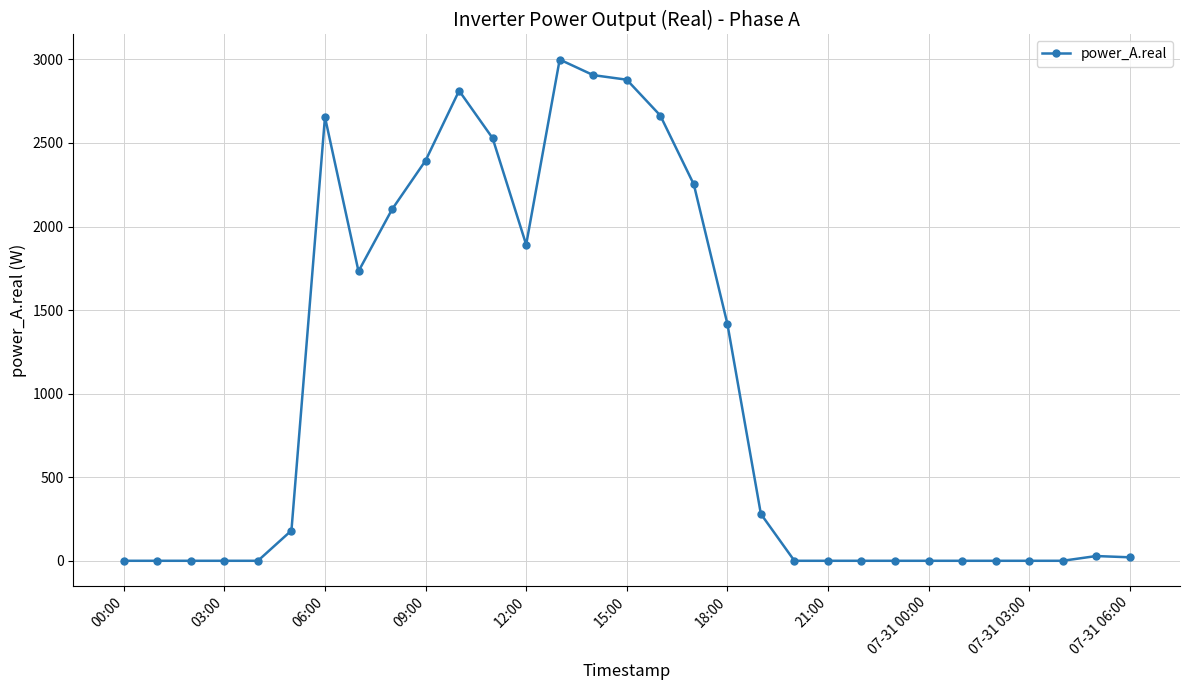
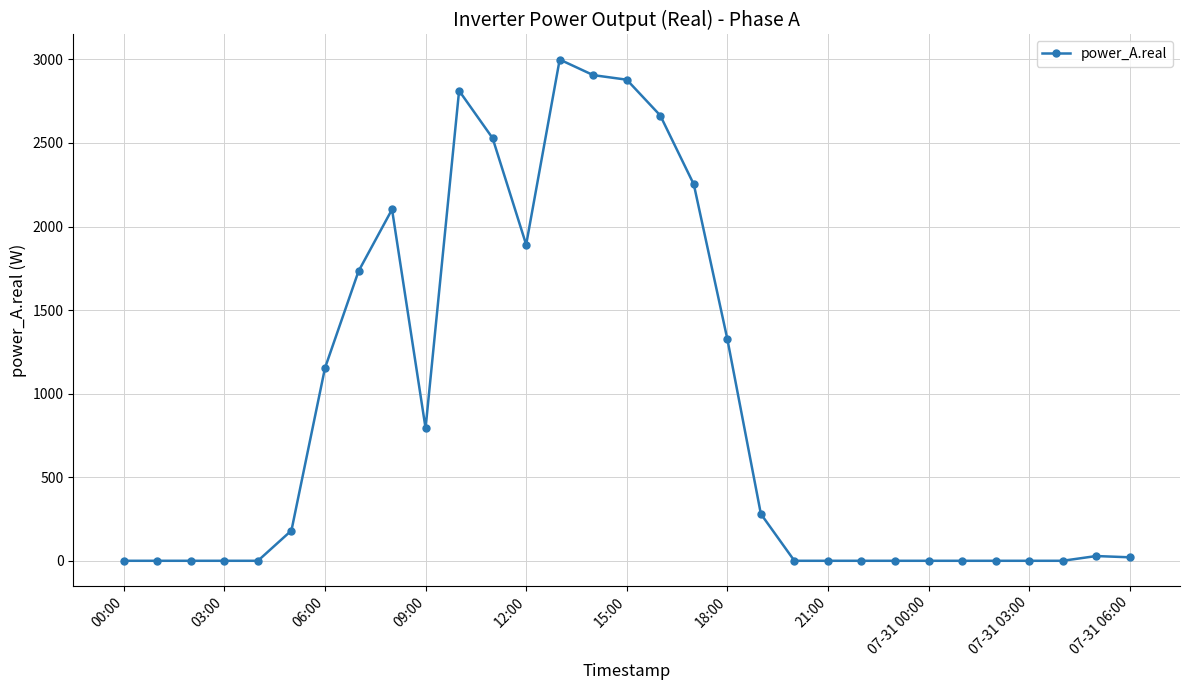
06:00: 2660 -> 1150
09:00: 2390 -> 790
18:00: 1420 -> 1330
